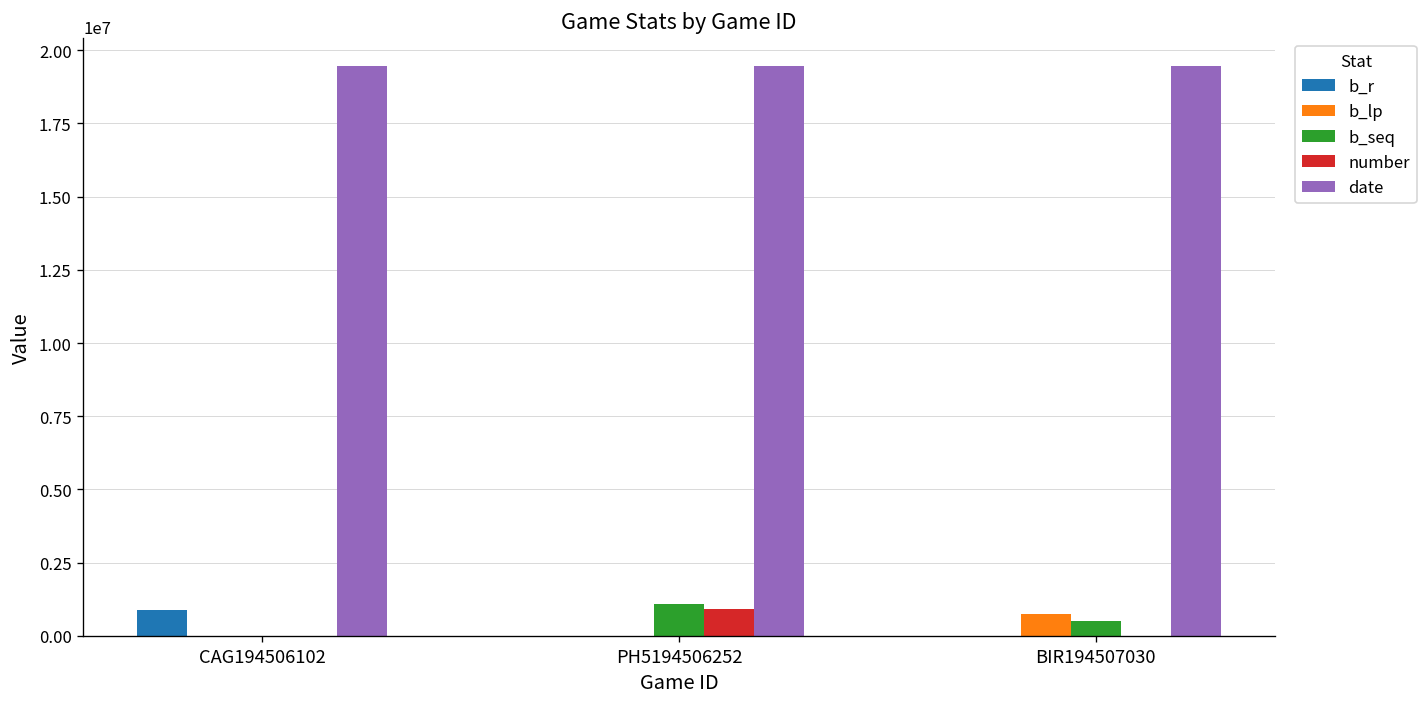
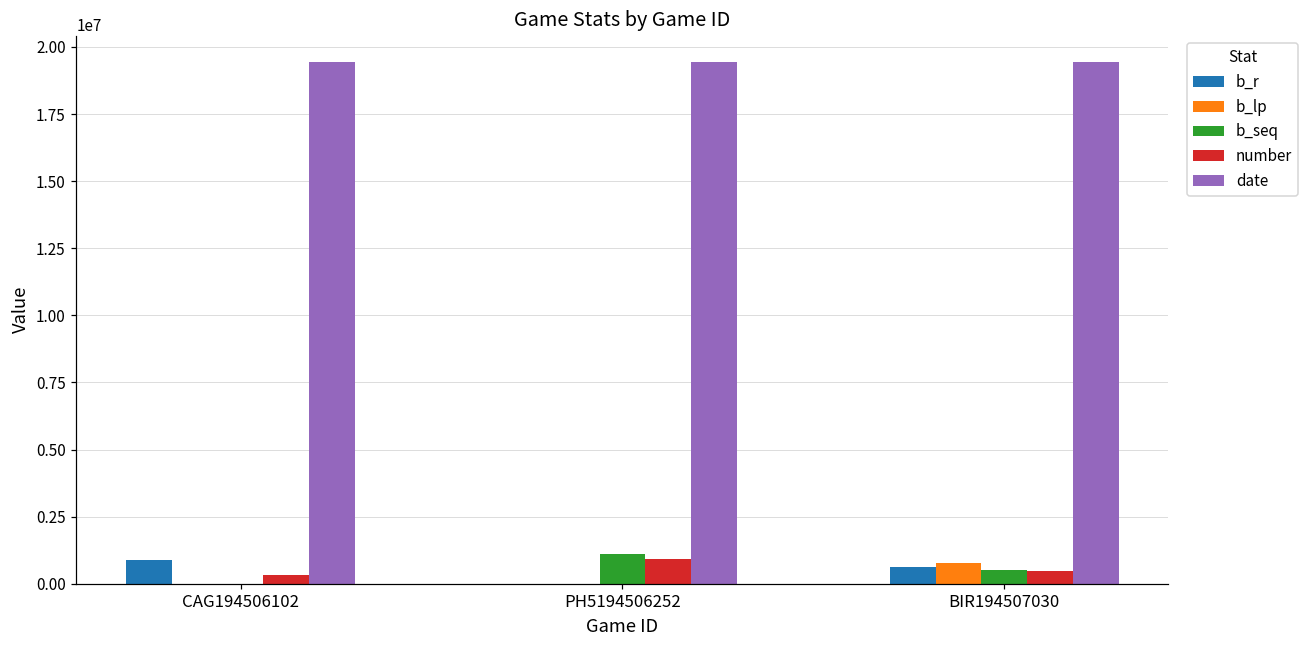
number, CAG194506102: 0 -> 300000
b_r, BIR194507030: 0 -> 600000
number, BIR194507030: 0 -> 500000
